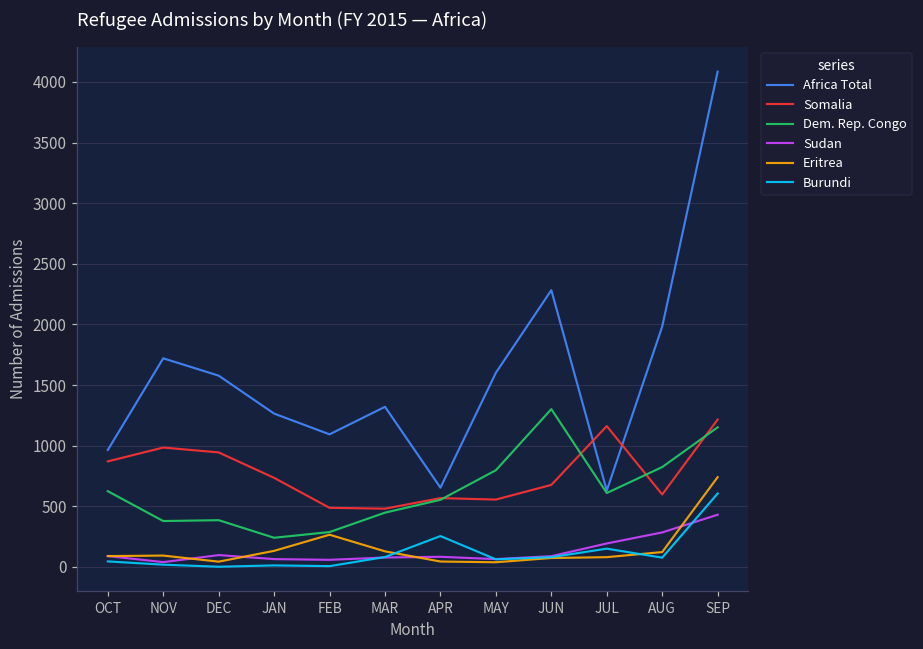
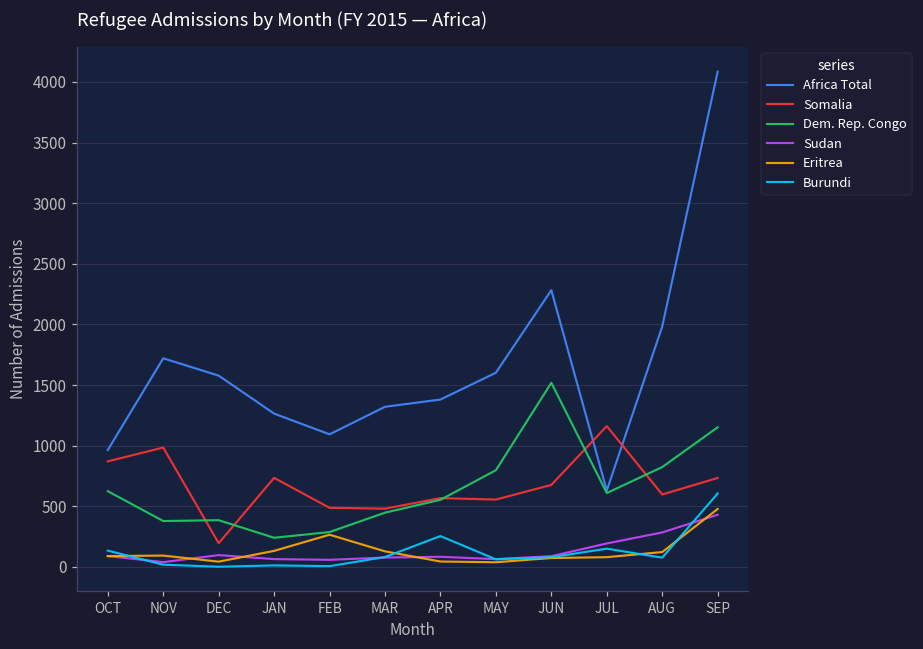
Burundi, OCT: 50 -> 140
Somalia, DEC: 950 -> 200
Africa Total, APR: 650 -> 1380
Dem. Rep. Congo, JUN: 1300 -> 1520
Somalia, SEP: 1220 -> 730
Eritrea, SEP: 740 -> 480
